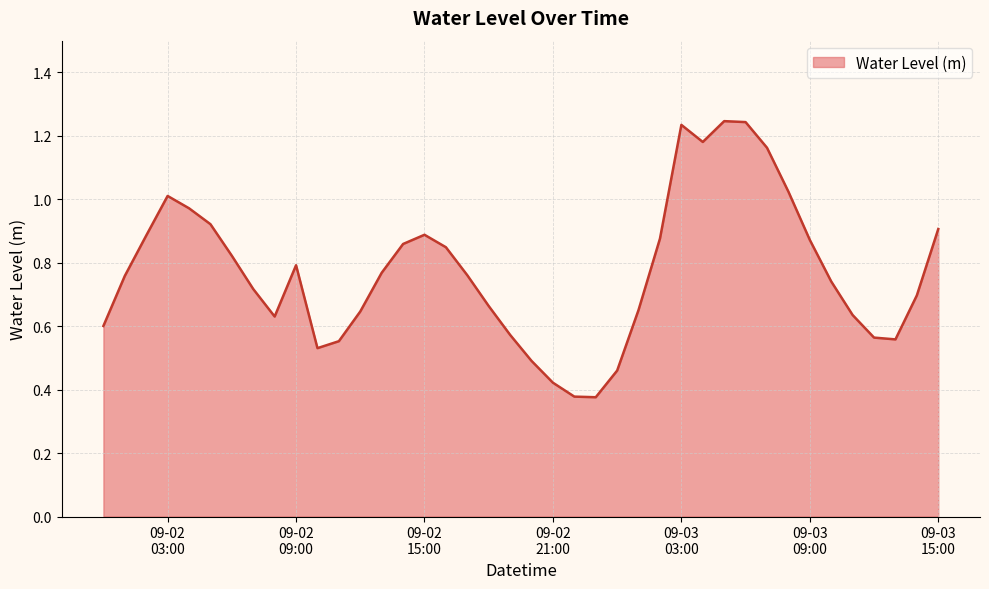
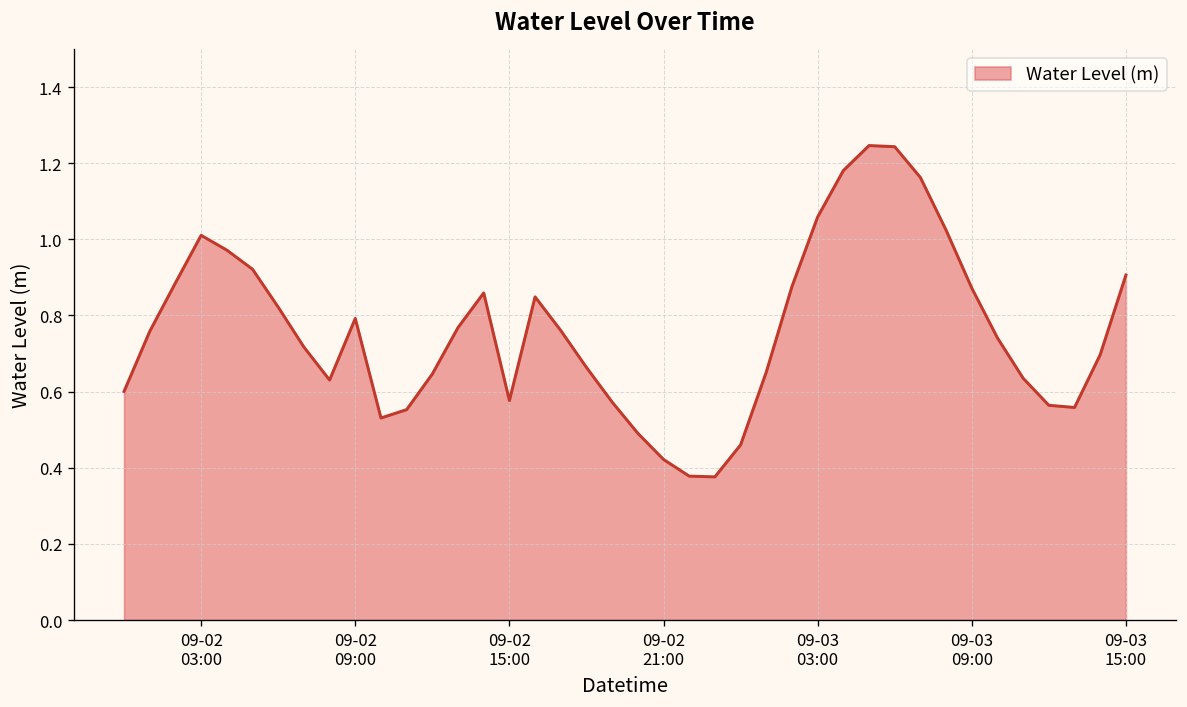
09-02 15:00: 0.89 -> 0.58
09-03 03:00: 1.23 -> 1.06
